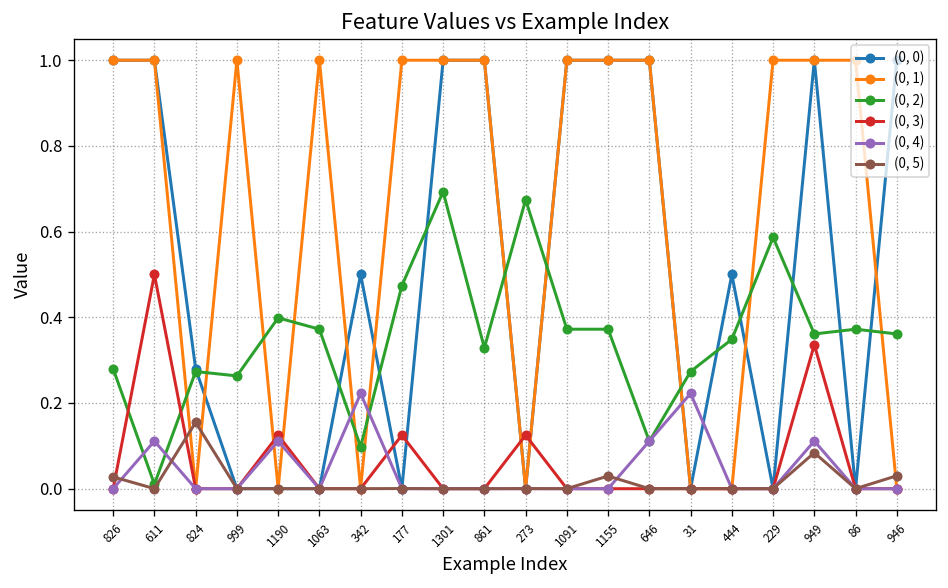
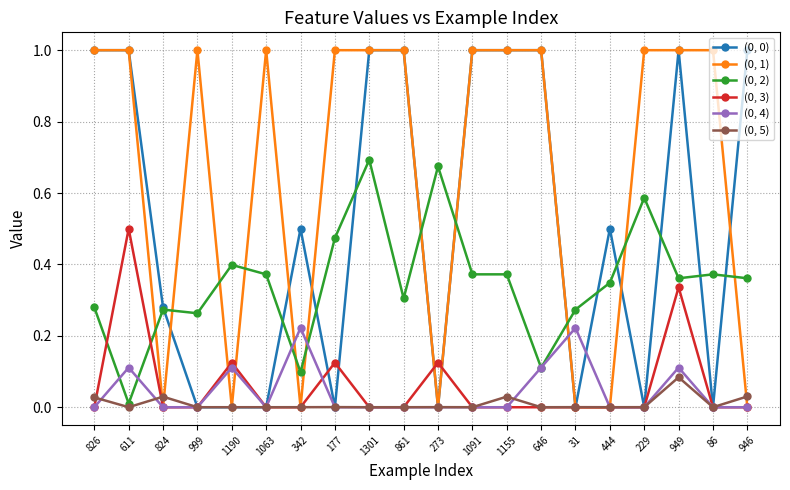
(0, 5), 824: 0.15 -> 0.03
(0, 2), 861: 0.33 -> 0.30
